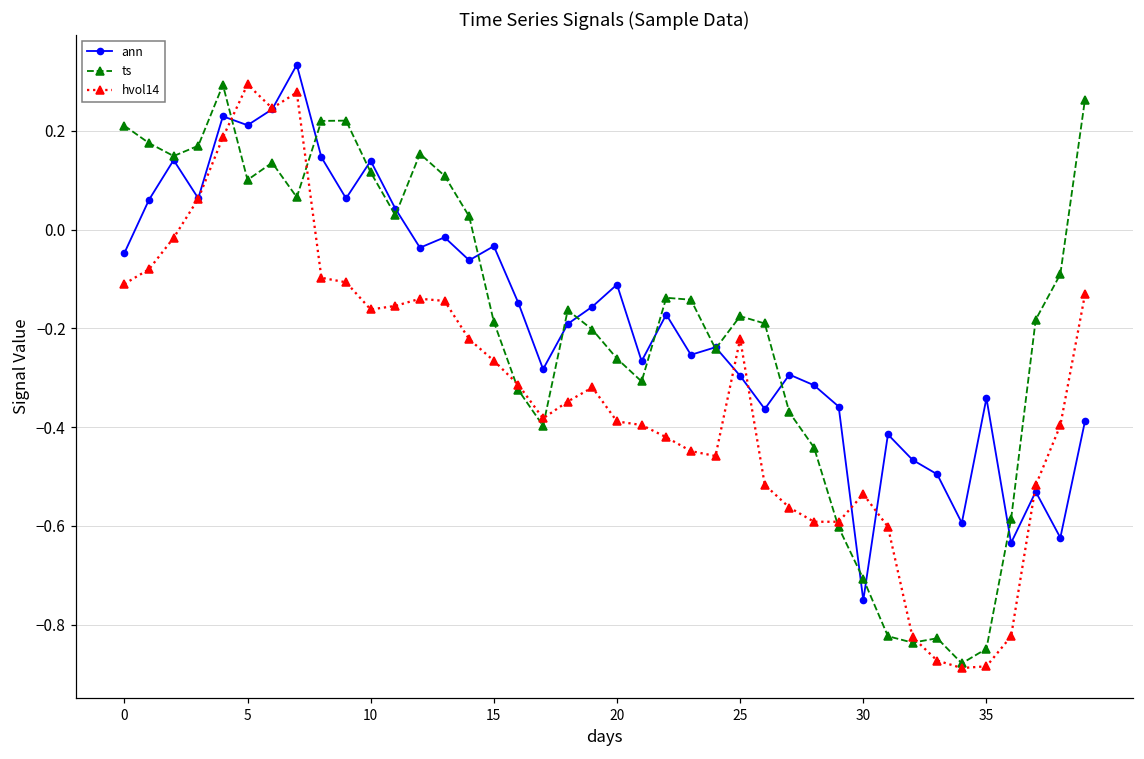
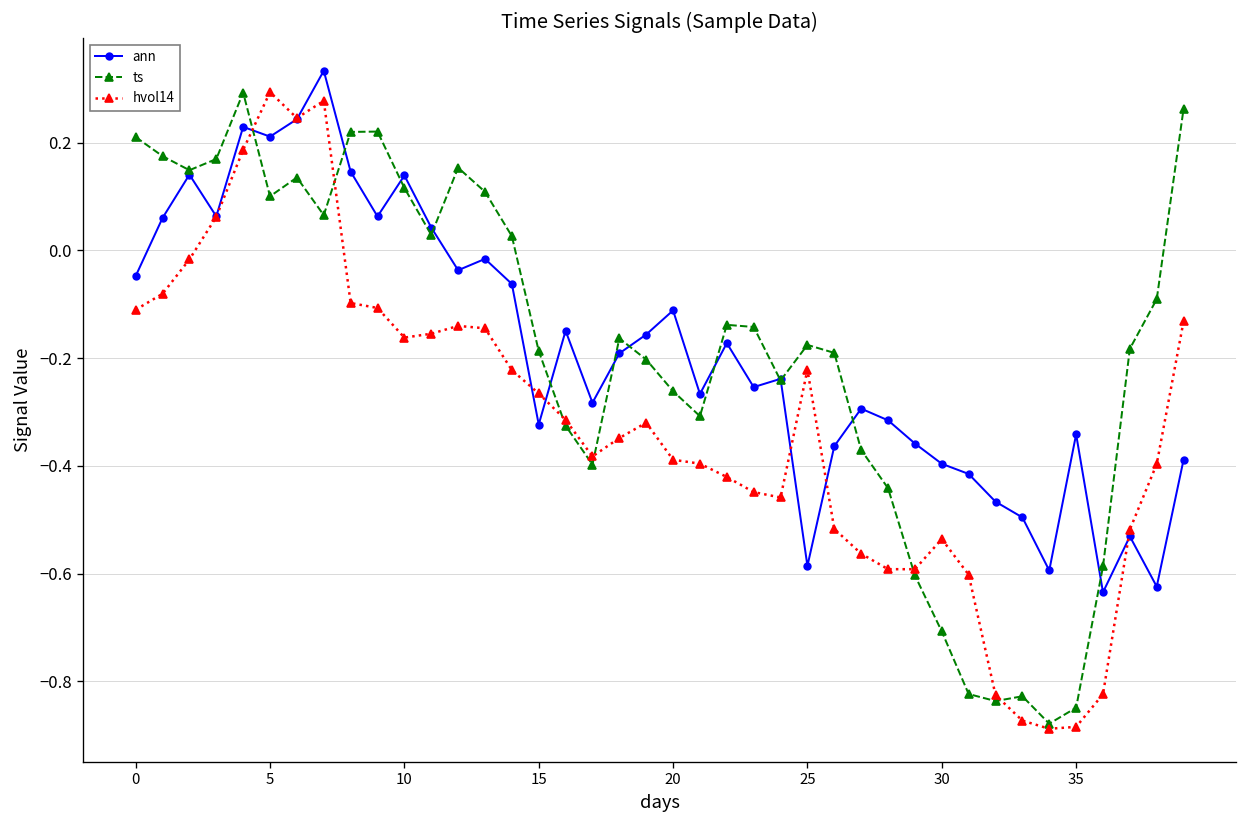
ann, 15: -0.03 -> -0.32
ann, 25: -0.30 -> -0.59
ann, 30: -0.75 -> -0.40
